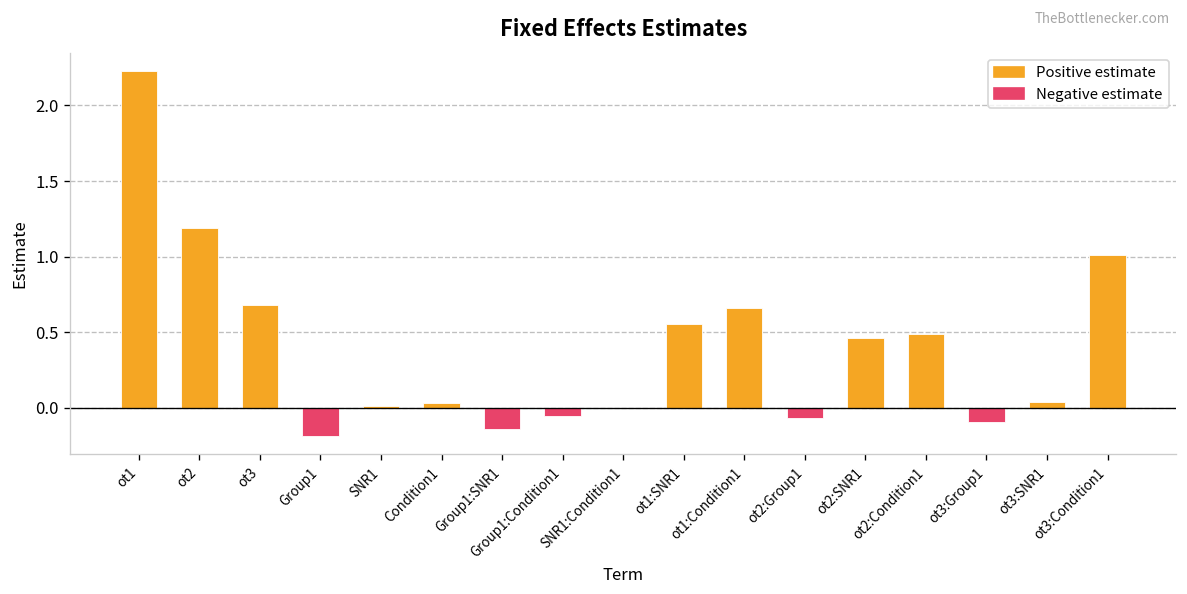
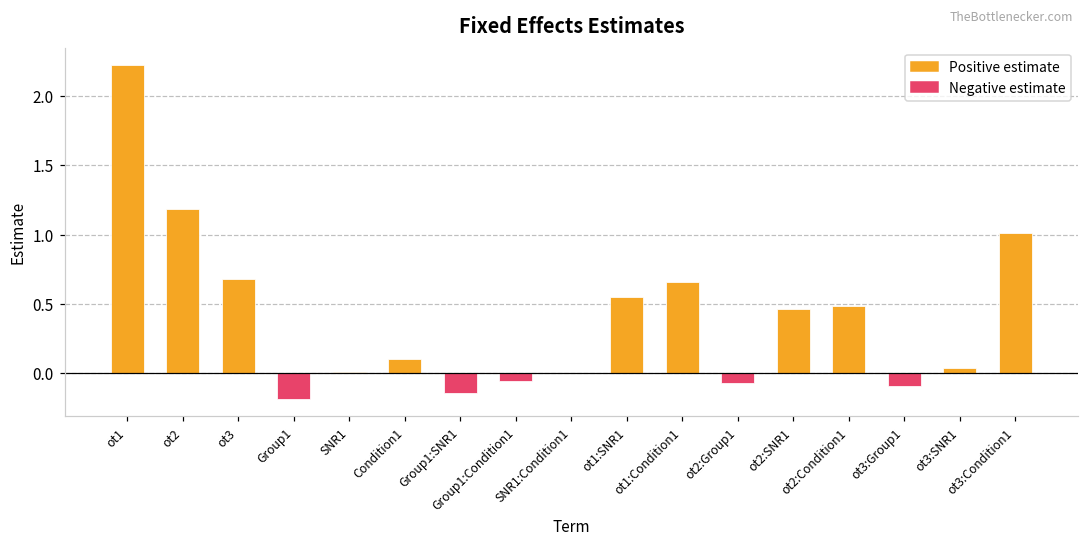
Condition1: 0.03 -> 0.10
